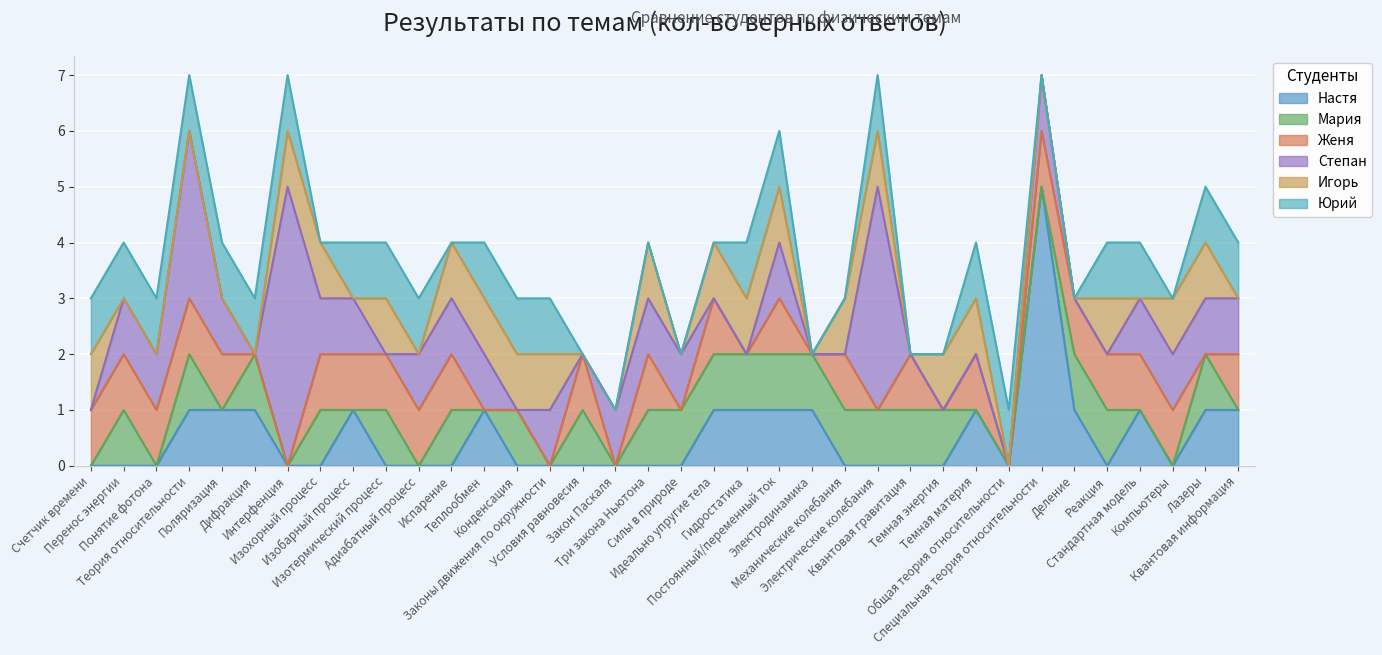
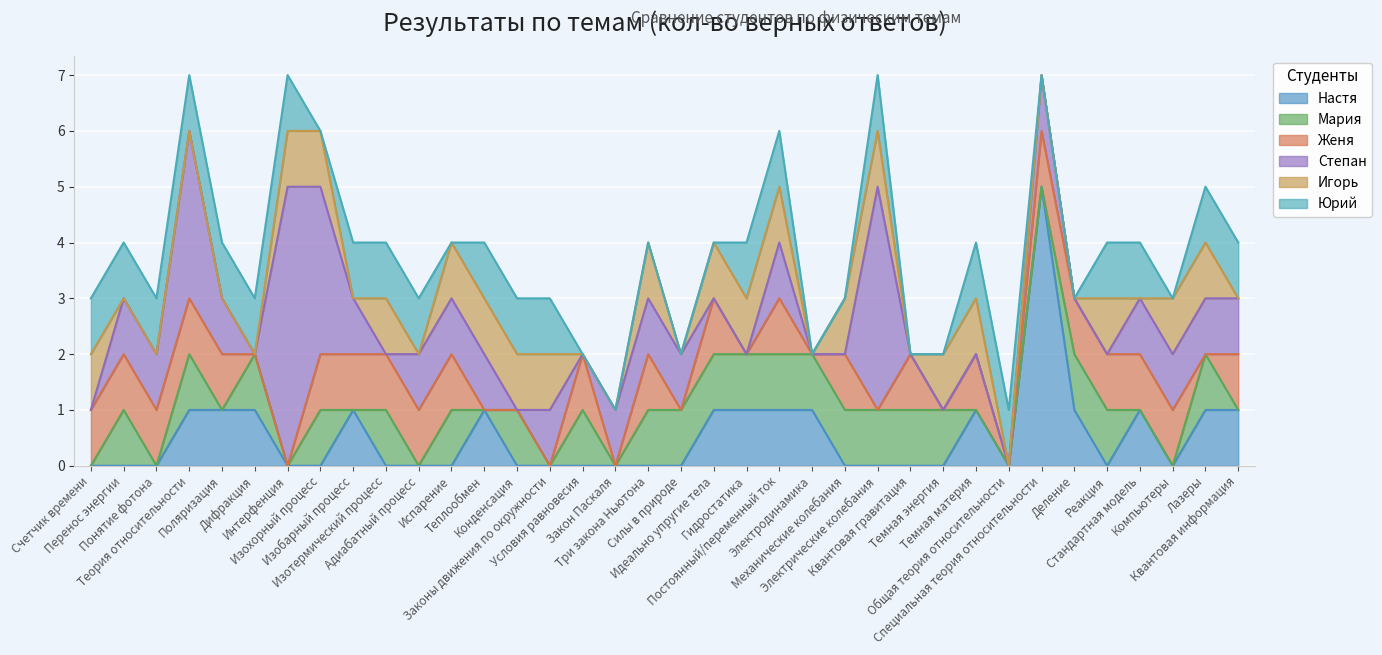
Степан, Изохорный процесс: 1 -> 3
